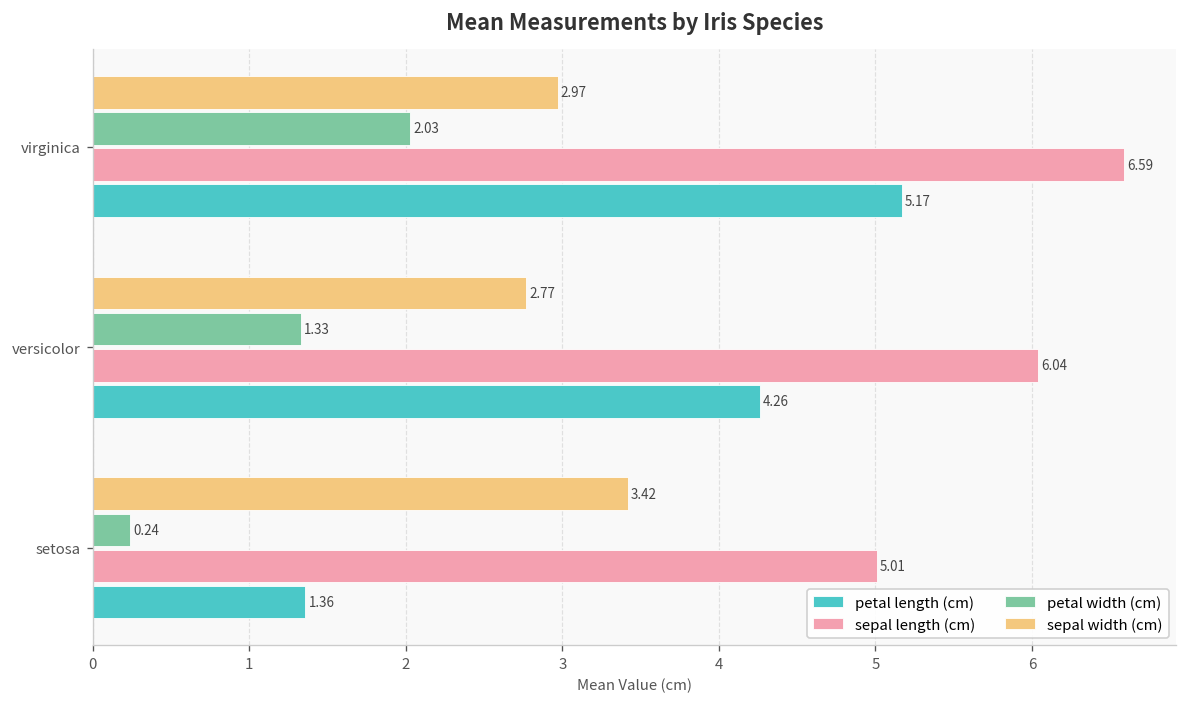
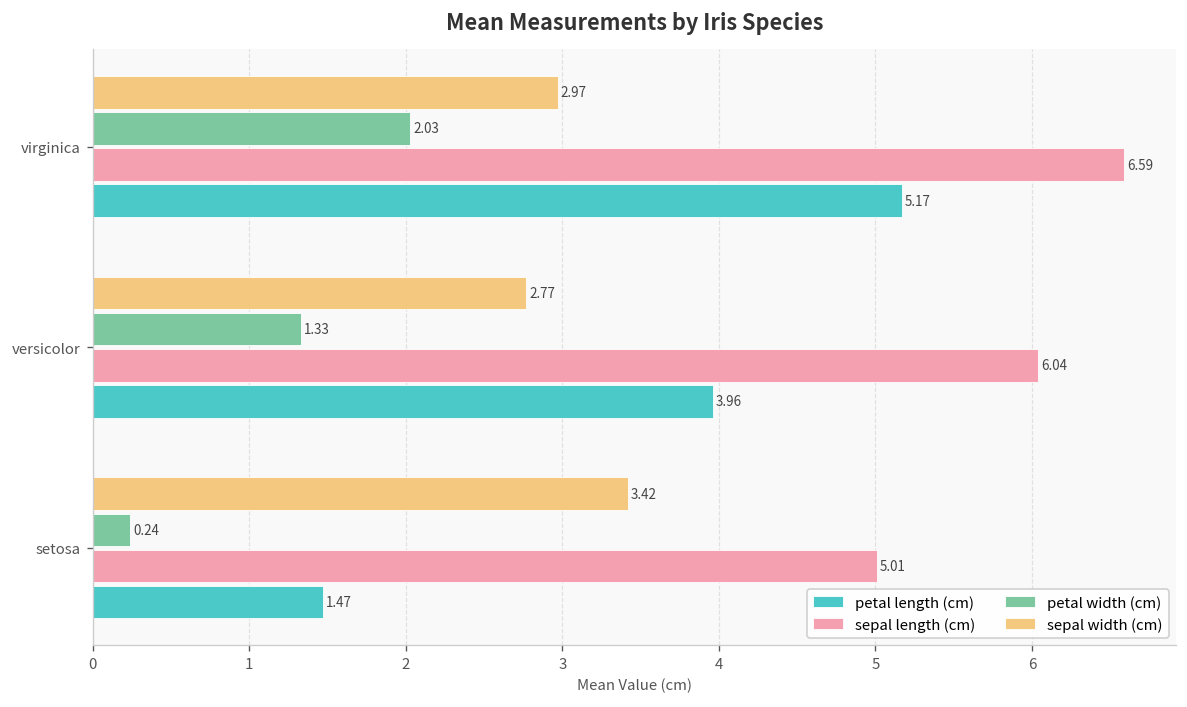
petal length (cm), versicolor: 4.26 -> 3.96
petal length (cm), setosa: 1.36 -> 1.47
